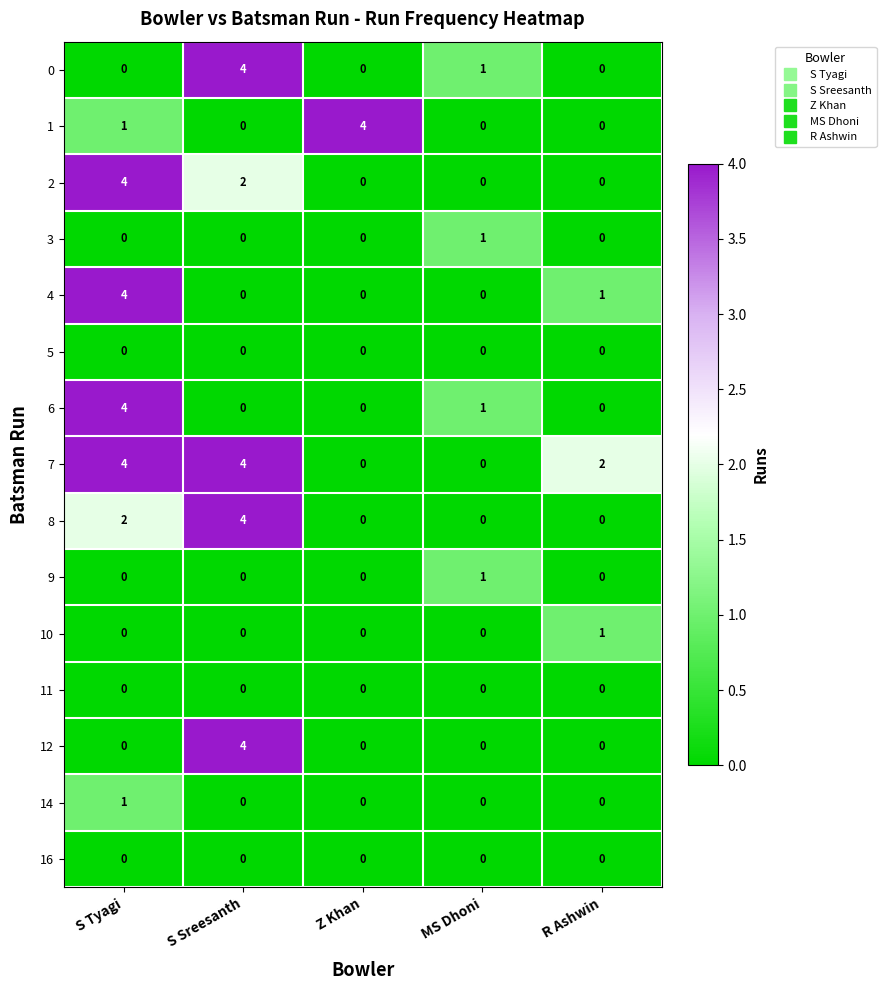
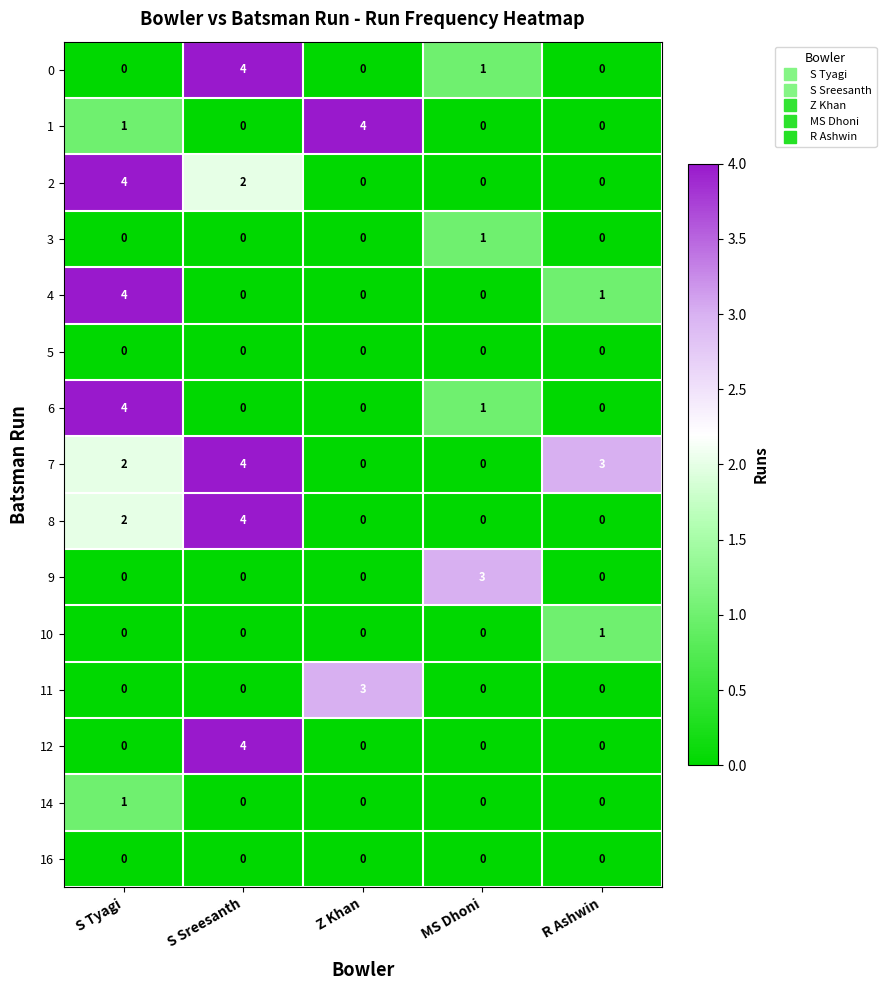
7, S Tyagi: 4 -> 2
7, R Ashwin: 2 -> 3
9, MS Dhoni: 1 -> 3
11, Z Khan: 0 -> 3
